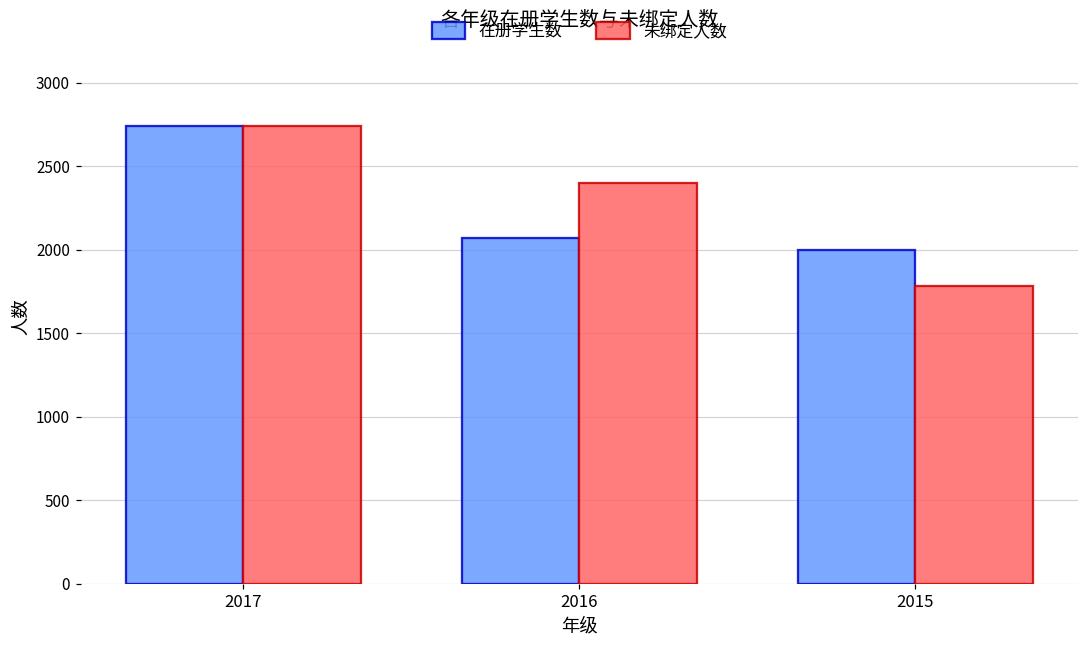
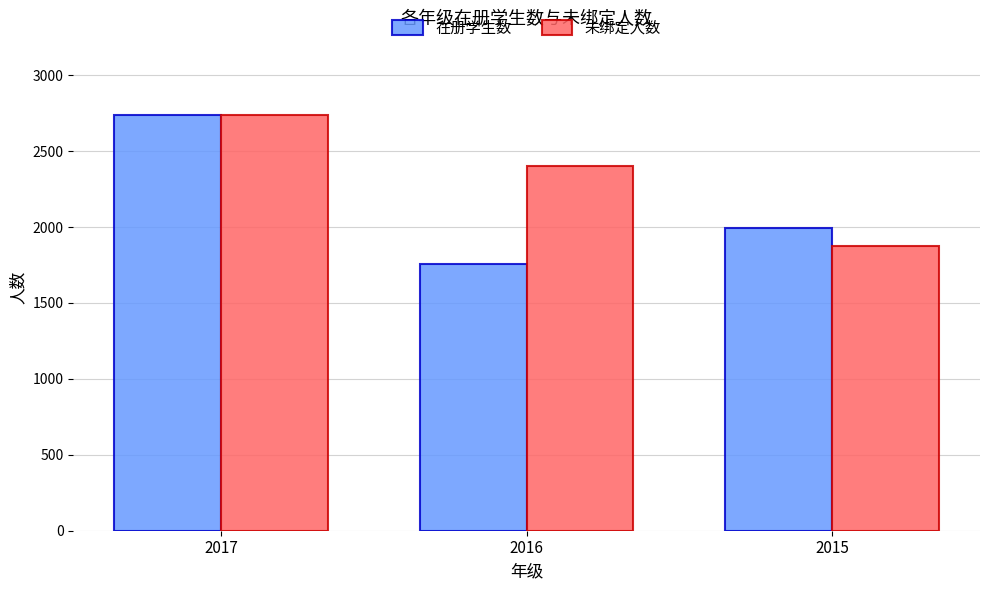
在册学生数, 2016: 2070 -> 1760
未绑定人数, 2015: 1790 -> 1880
